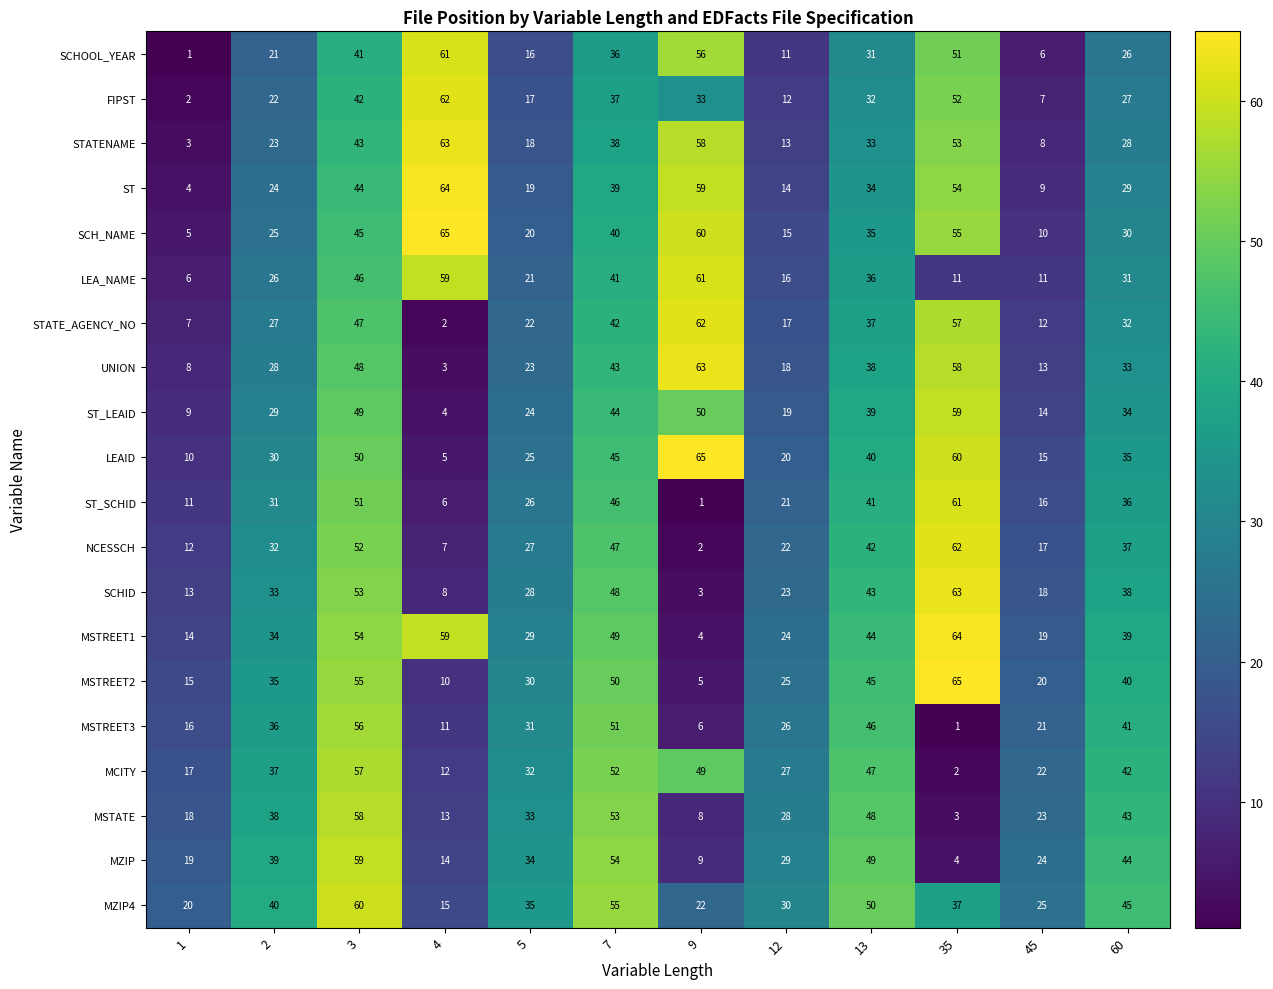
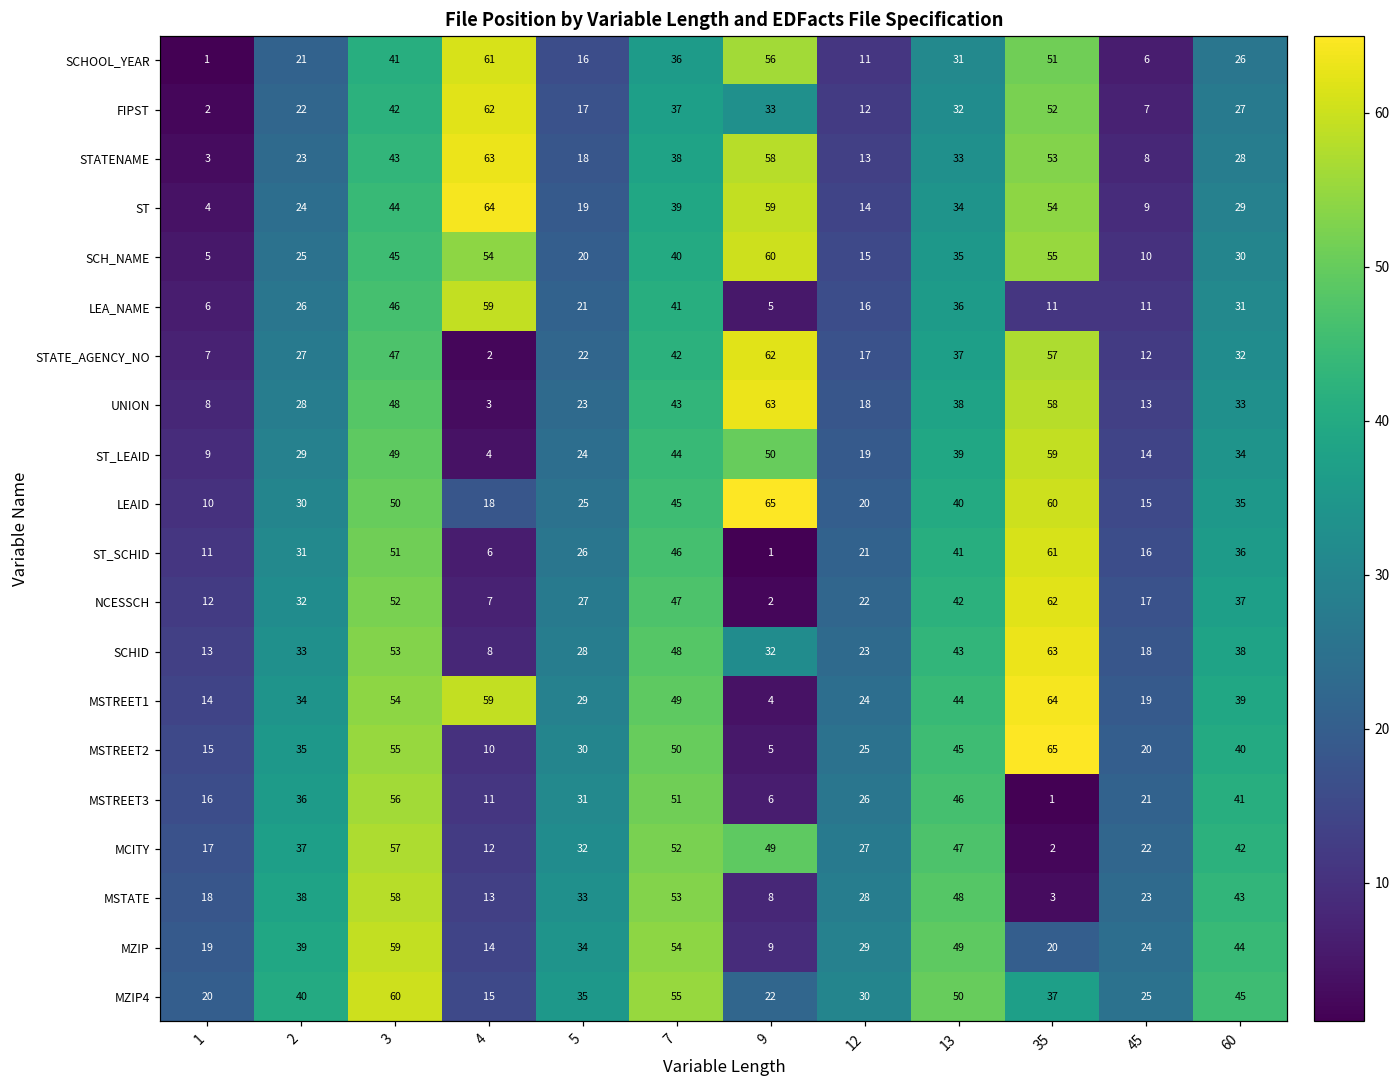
SCH_NAME, 4: 65 -> 54
LEA_NAME, 9: 61 -> 5
LEAID, 4: 5 -> 18
SCHID, 9: 3 -> 32
MZIP, 35: 4 -> 20
